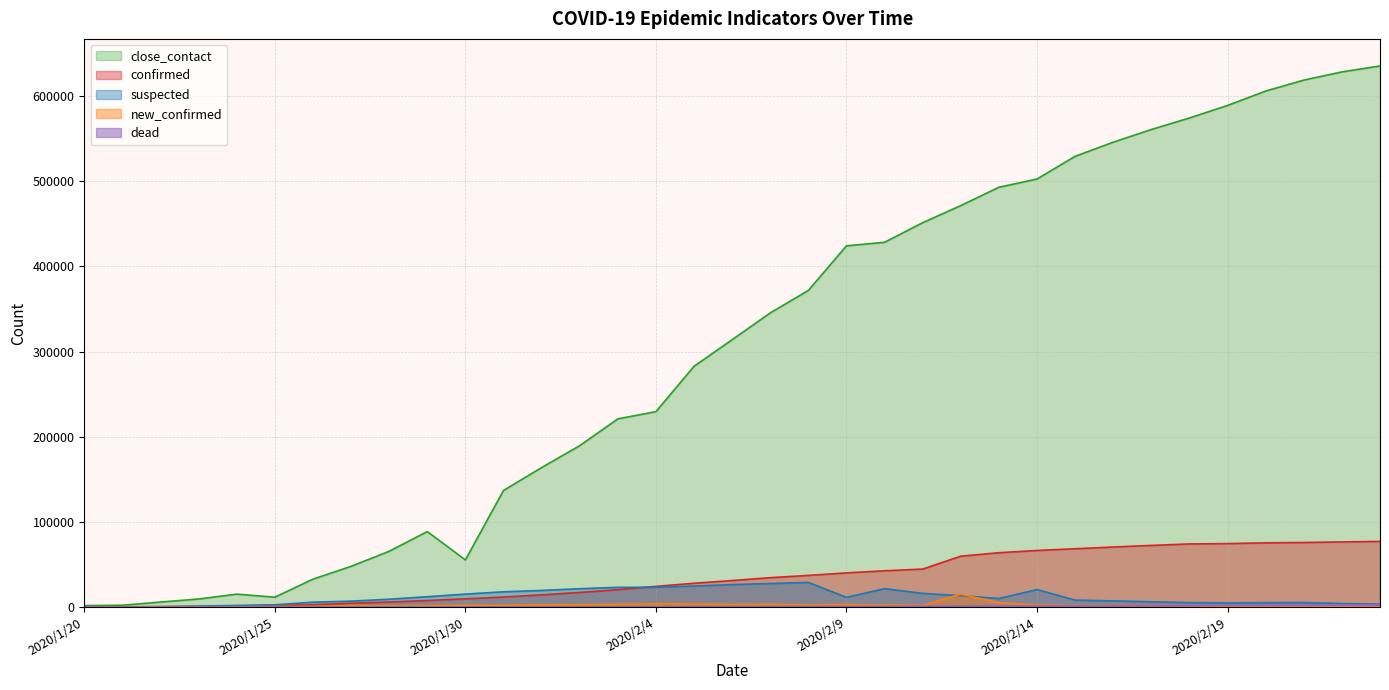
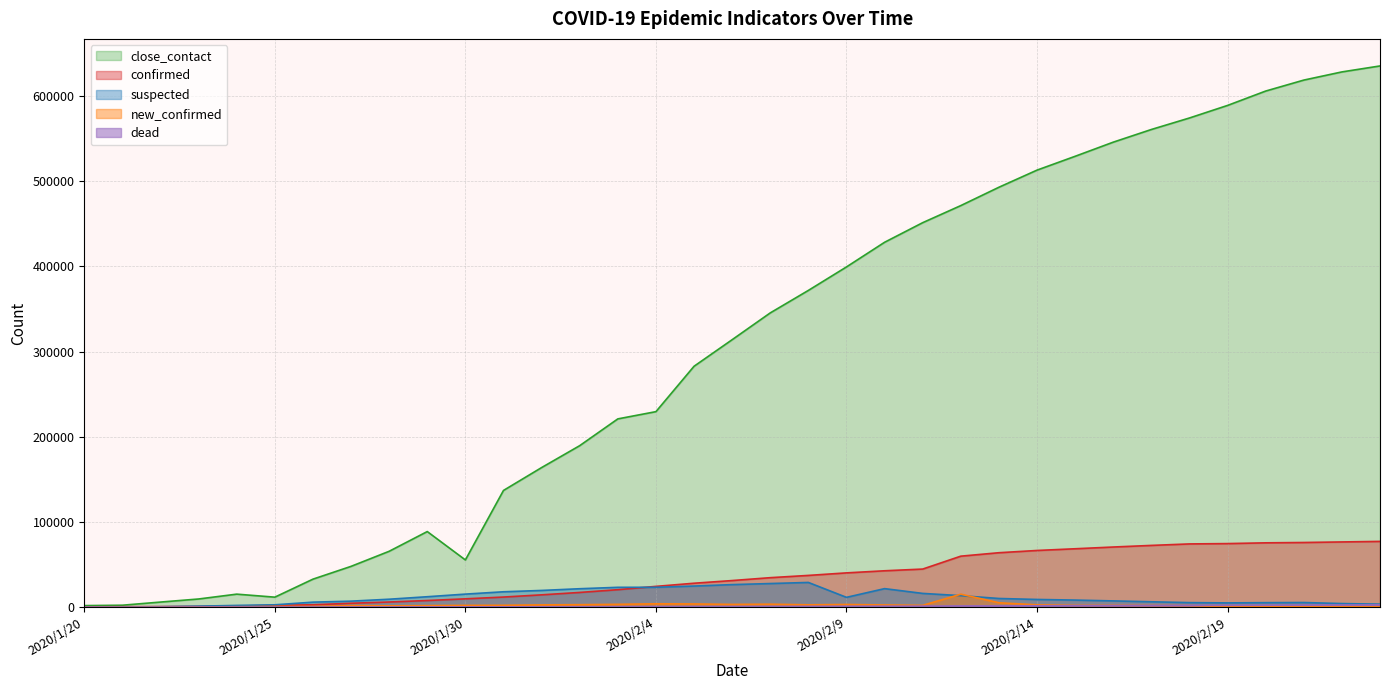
close_contact, 2020/2/9: 420000 -> 400000
close_contact, 2020/2/14: 500000 -> 510000
suspected, 2020/2/14: 20000 -> 10000
